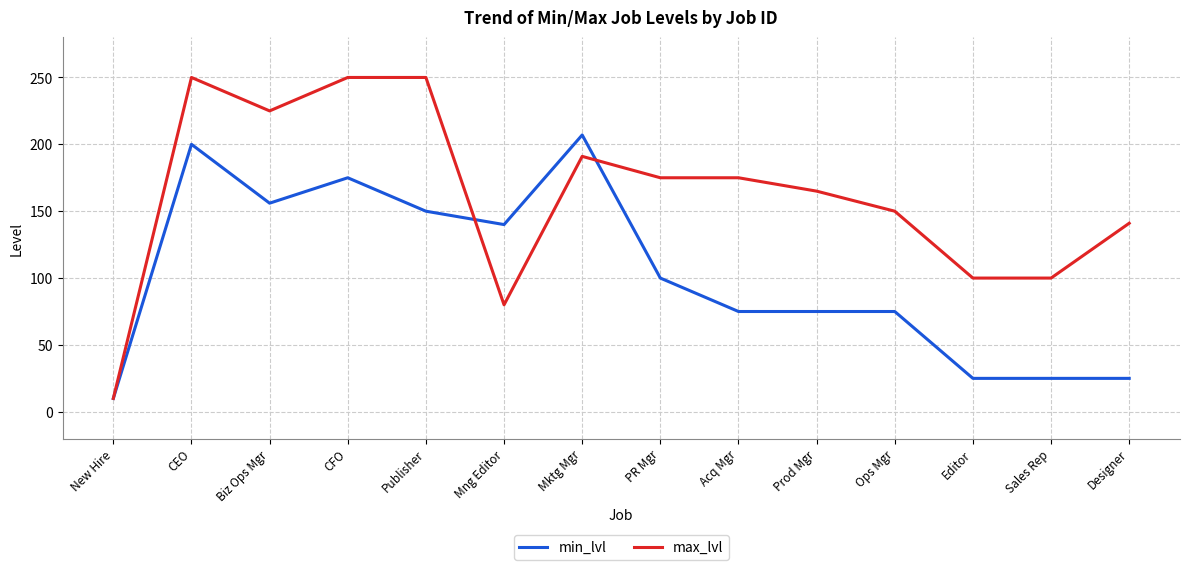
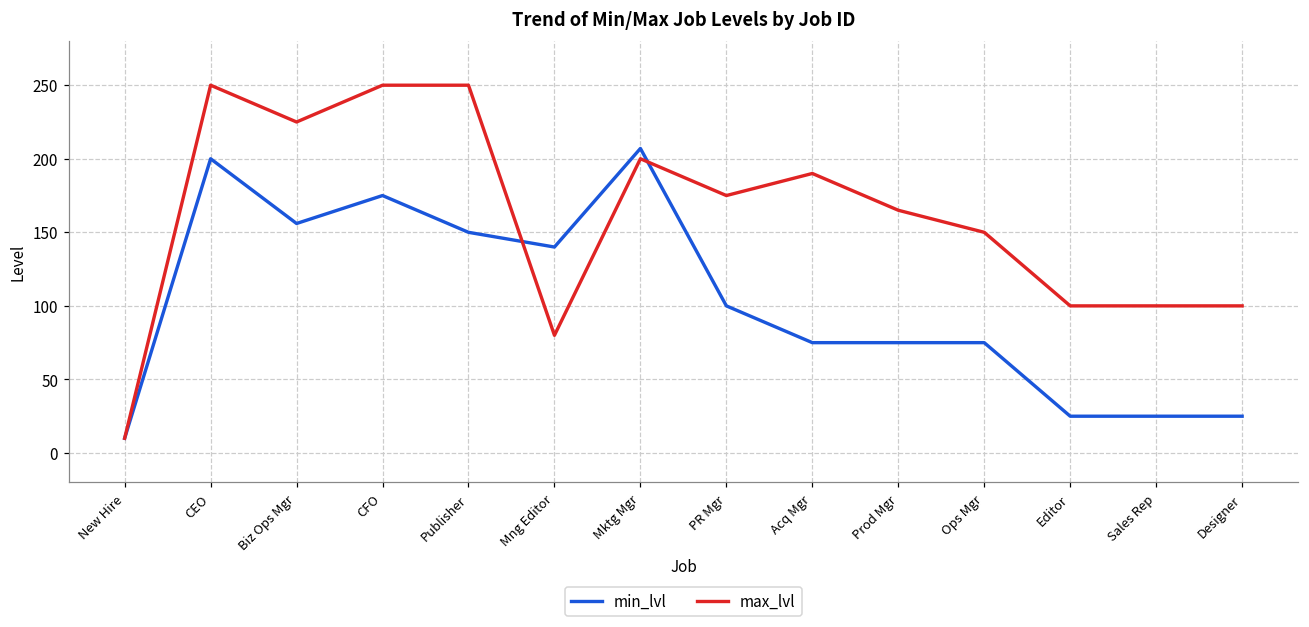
max_lvl, Mktg Mgr: 191 -> 200
max_lvl, Acq Mgr: 175 -> 190
max_lvl, Designer: 141 -> 100
